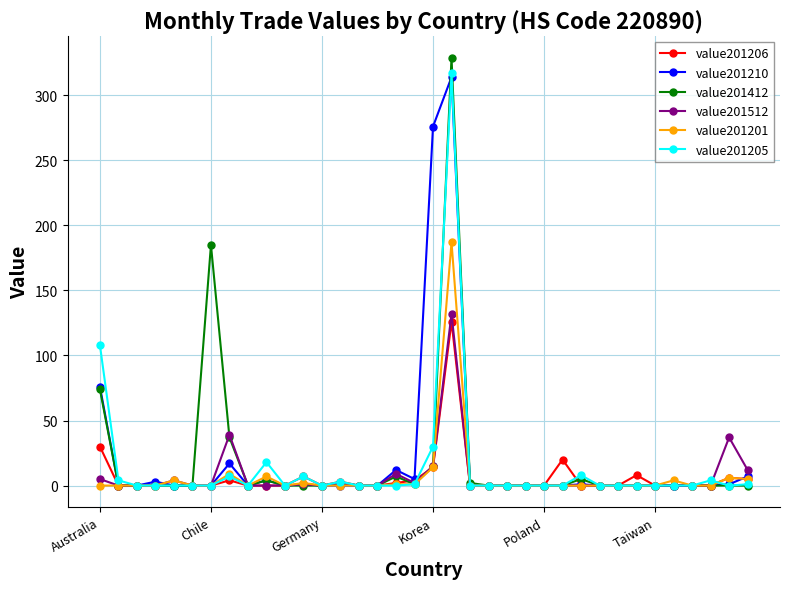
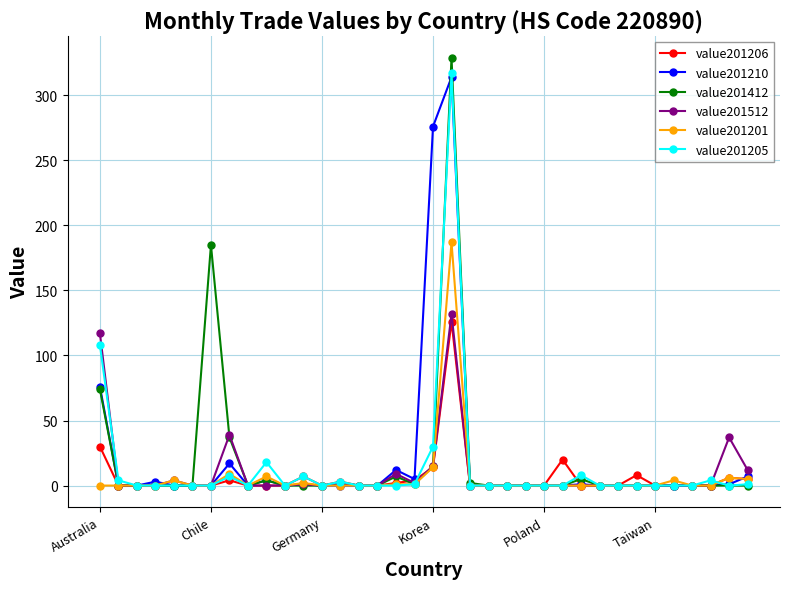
value201512, Australia: 5 -> 117
